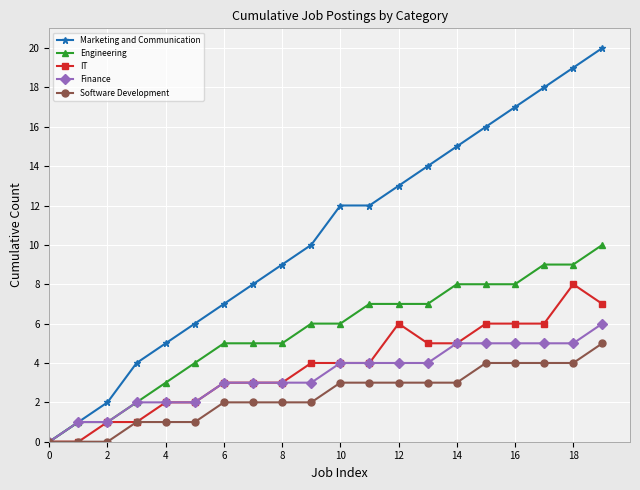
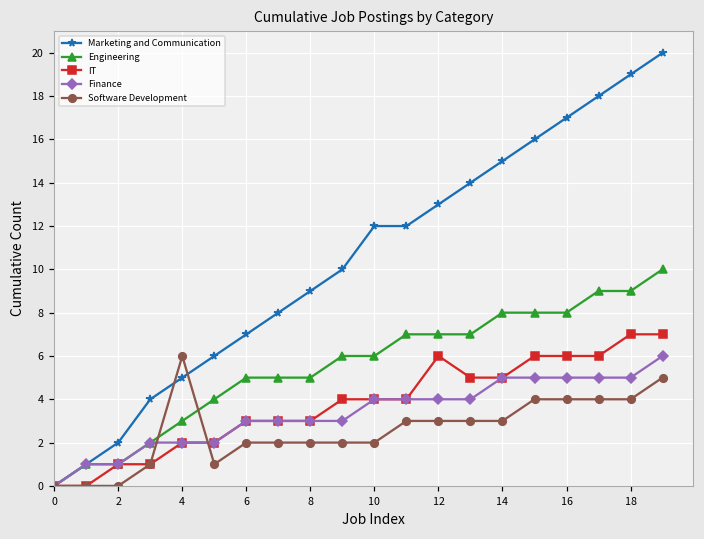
Software Development, 4: 1 -> 6
Software Development, 10: 3 -> 2
IT, 18: 8 -> 7
